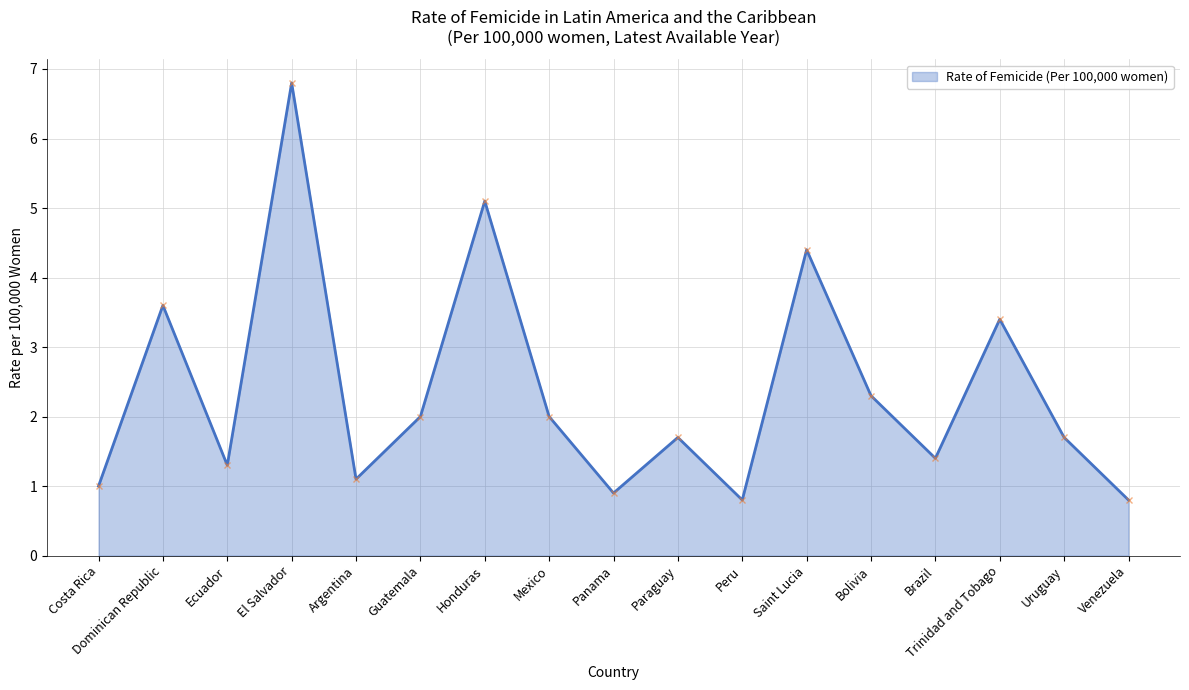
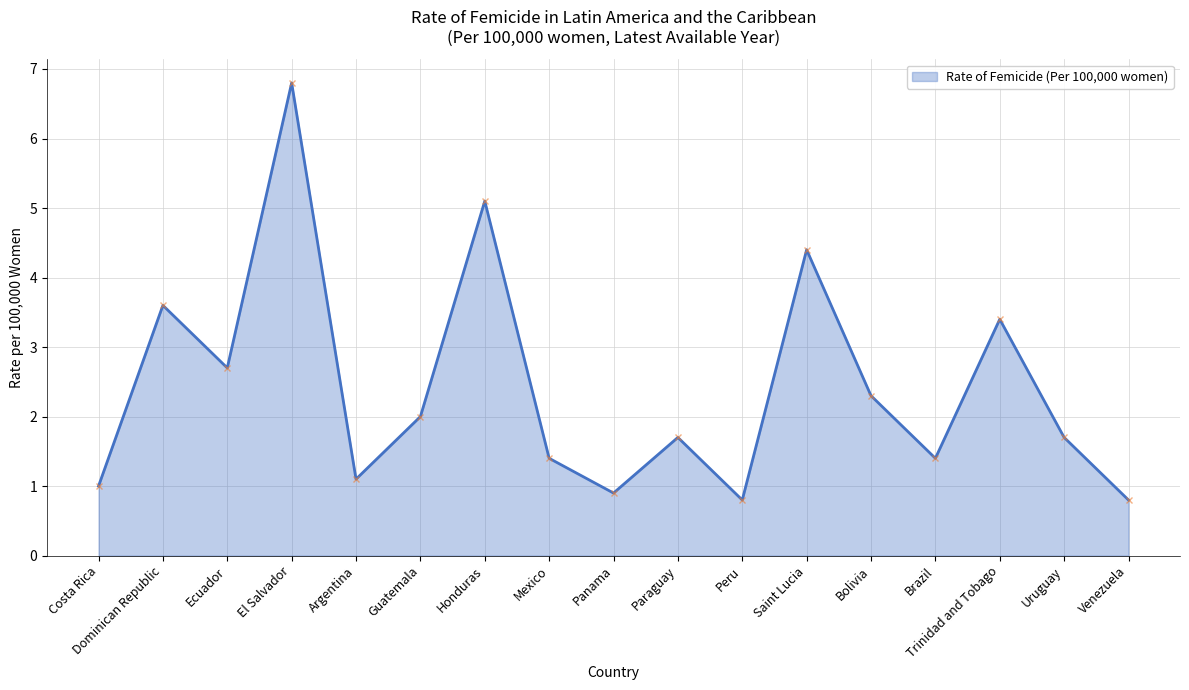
Ecuador: 1.3 -> 2.7
Mexico: 2.0 -> 1.4
